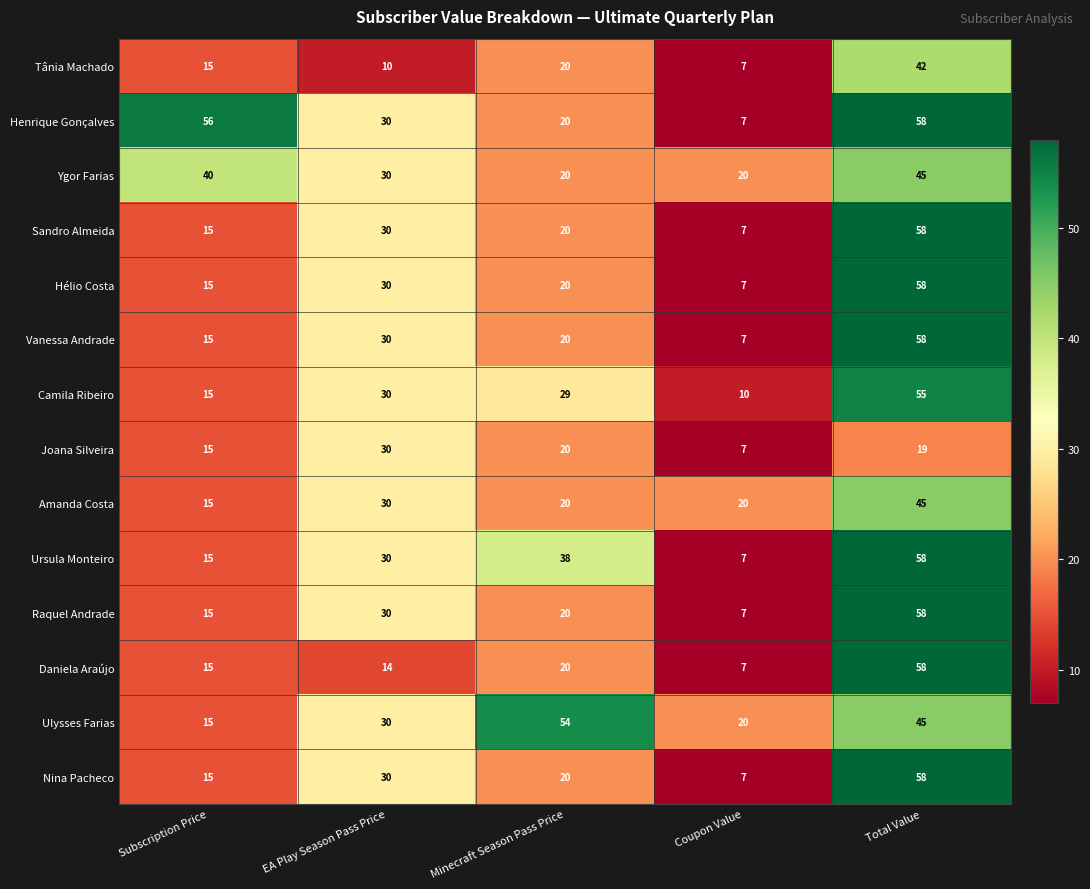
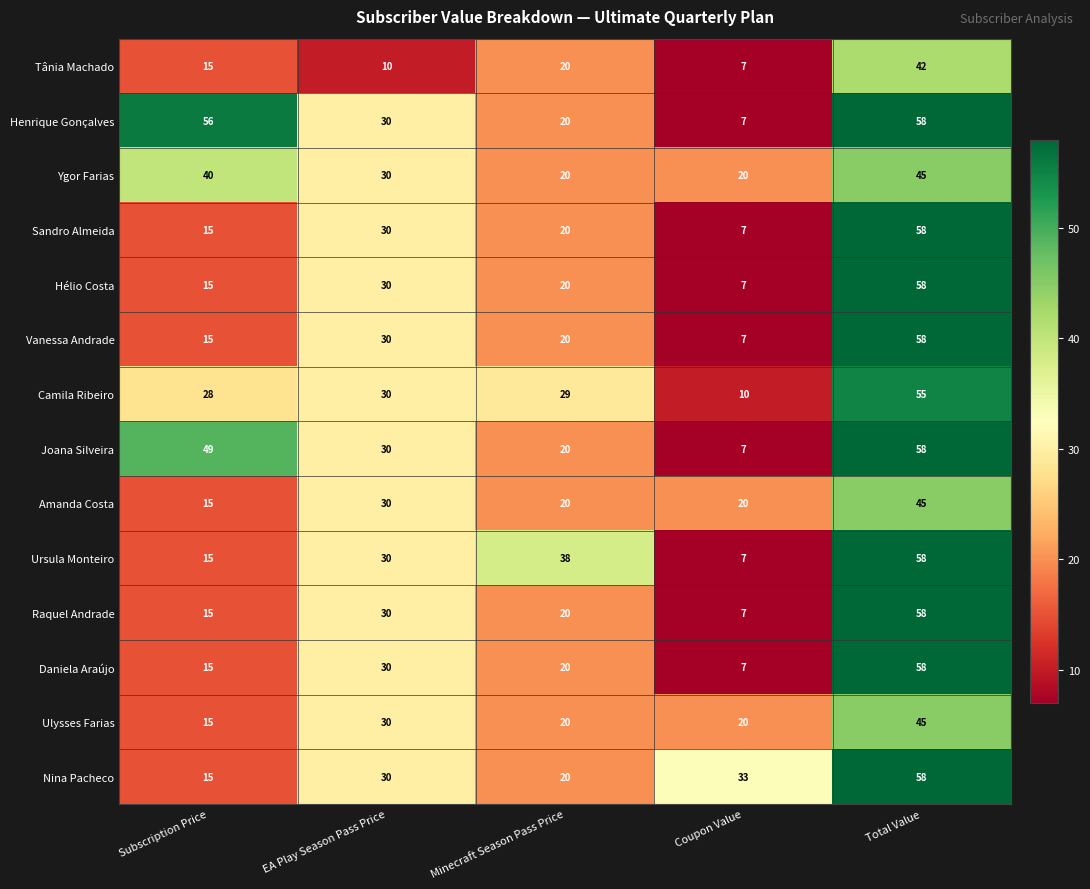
Camila Ribeiro, Subscription Price: 15 -> 28
Joana Silveira, Subscription Price: 15 -> 49
Joana Silveira, Total Value: 19 -> 58
Daniela Araújo, EA Play Season Pass Price: 14 -> 30
Ulysses Farias, Minecraft Season Pass Price: 54 -> 20
Nina Pacheco, Coupon Value: 7 -> 33
